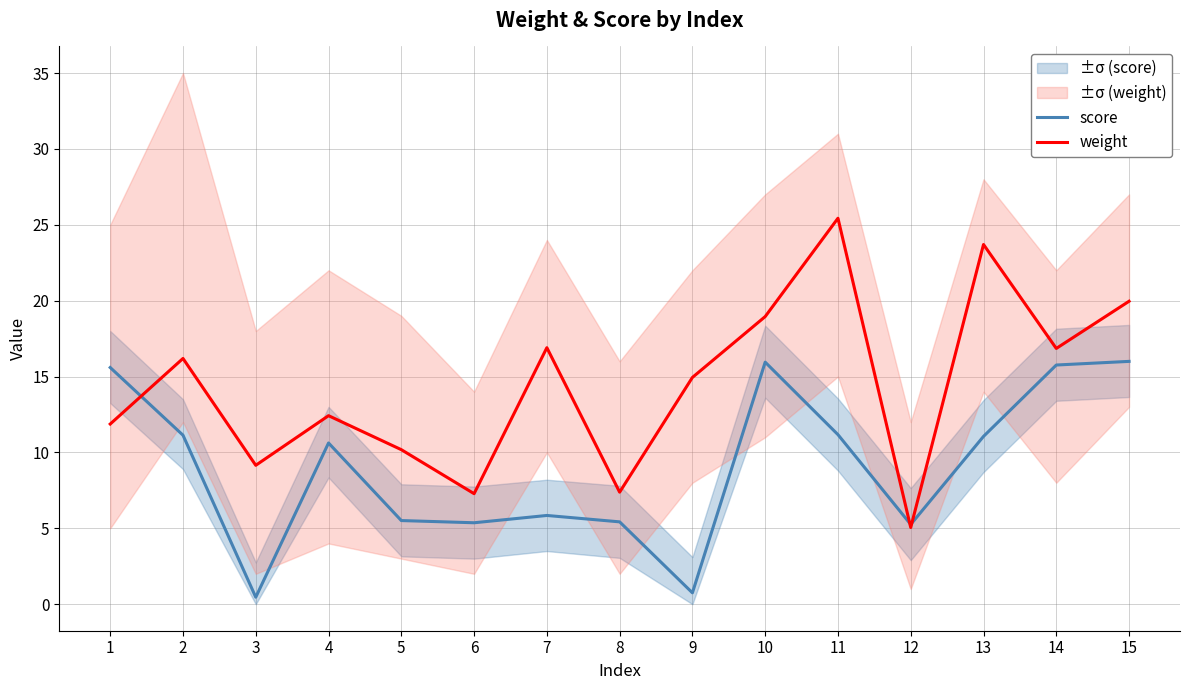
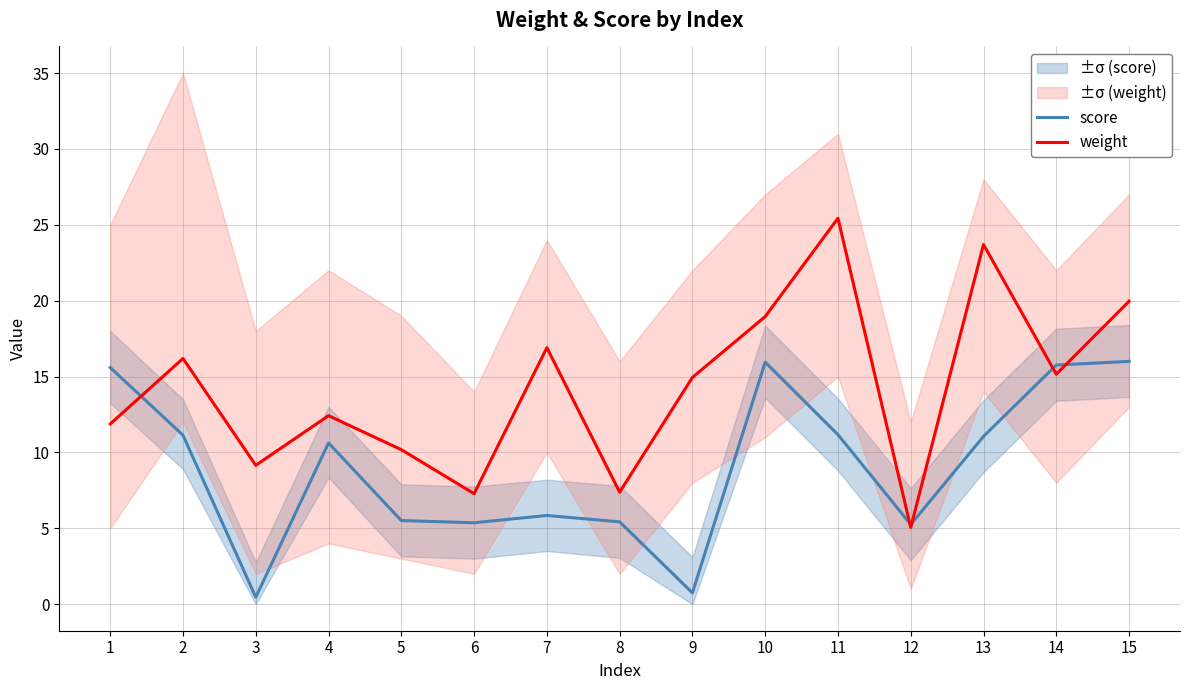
weight, 14: 16.9 -> 15.2
